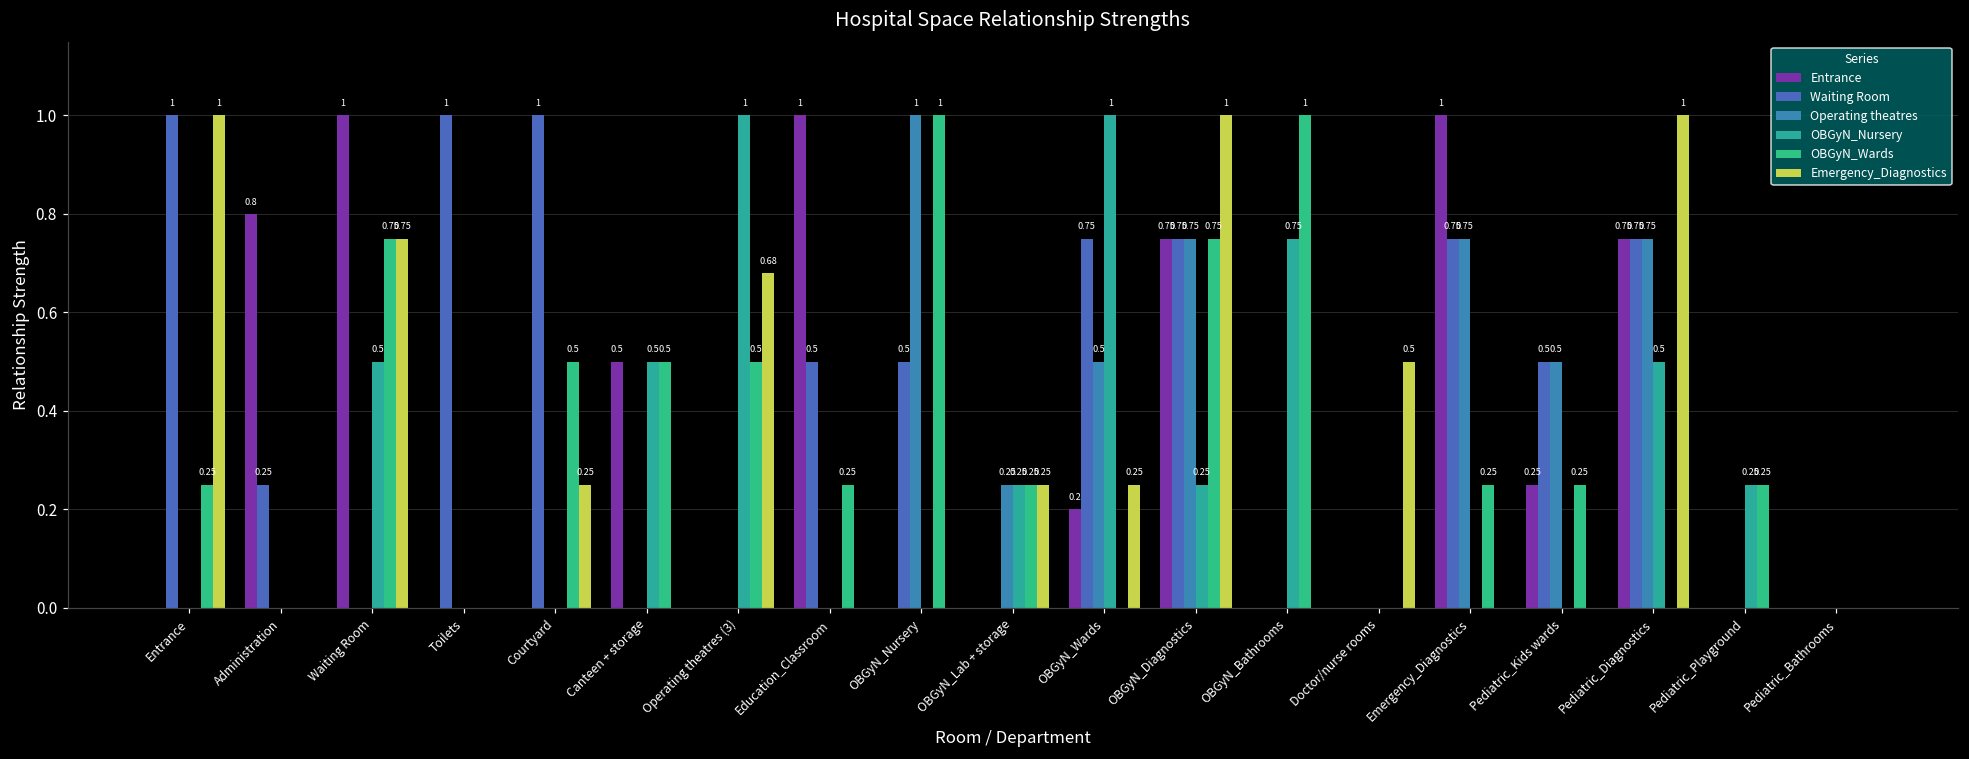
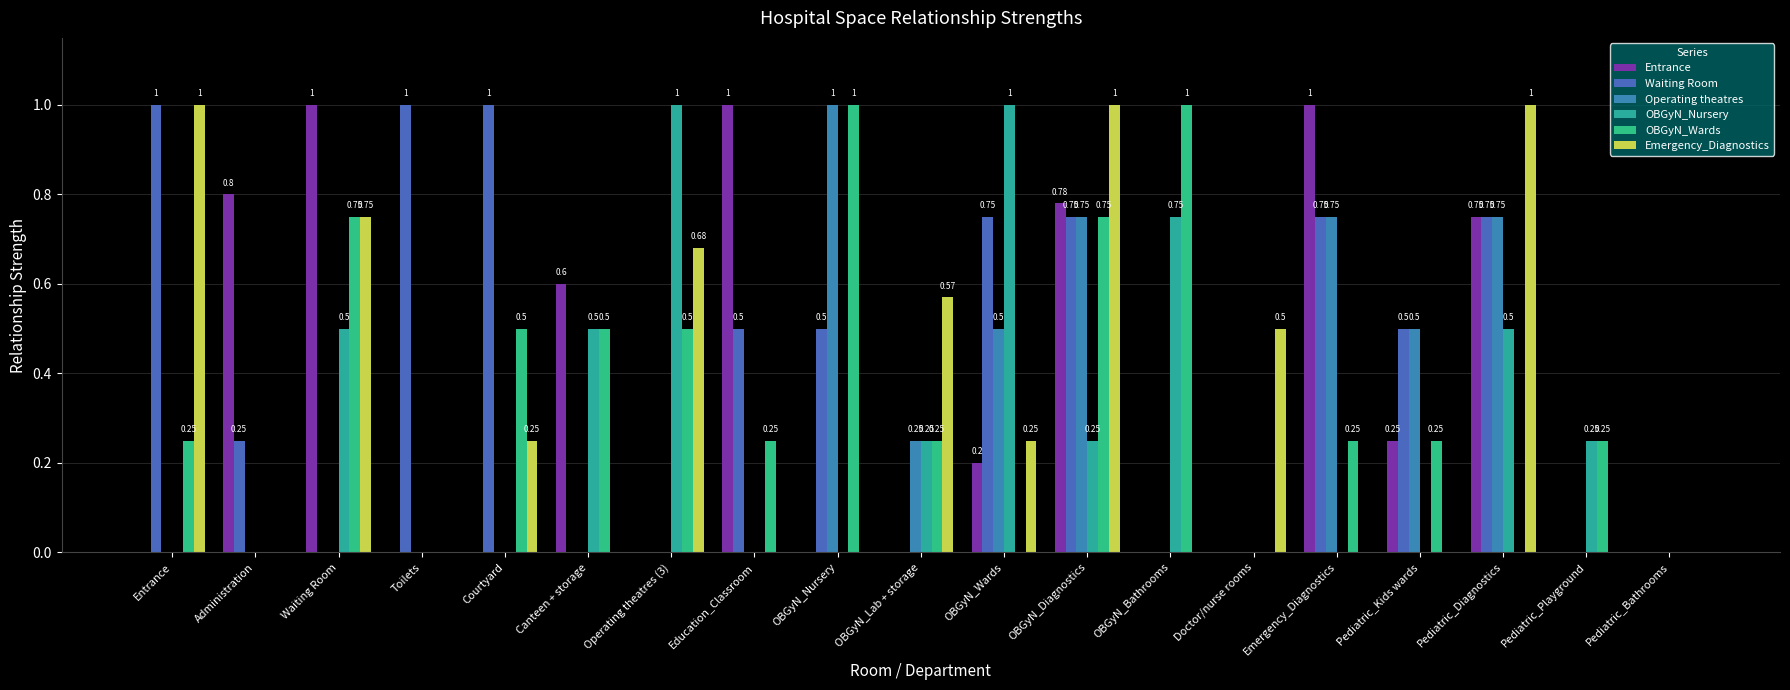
Entrance, Canteen + storage: 0.5 -> 0.6
Emergency_Diagnostics, OBGyN_Lab + storage: 0.25 -> 0.57
Entrance, OBGyN_Diagnostics: 0.75 -> 0.78
